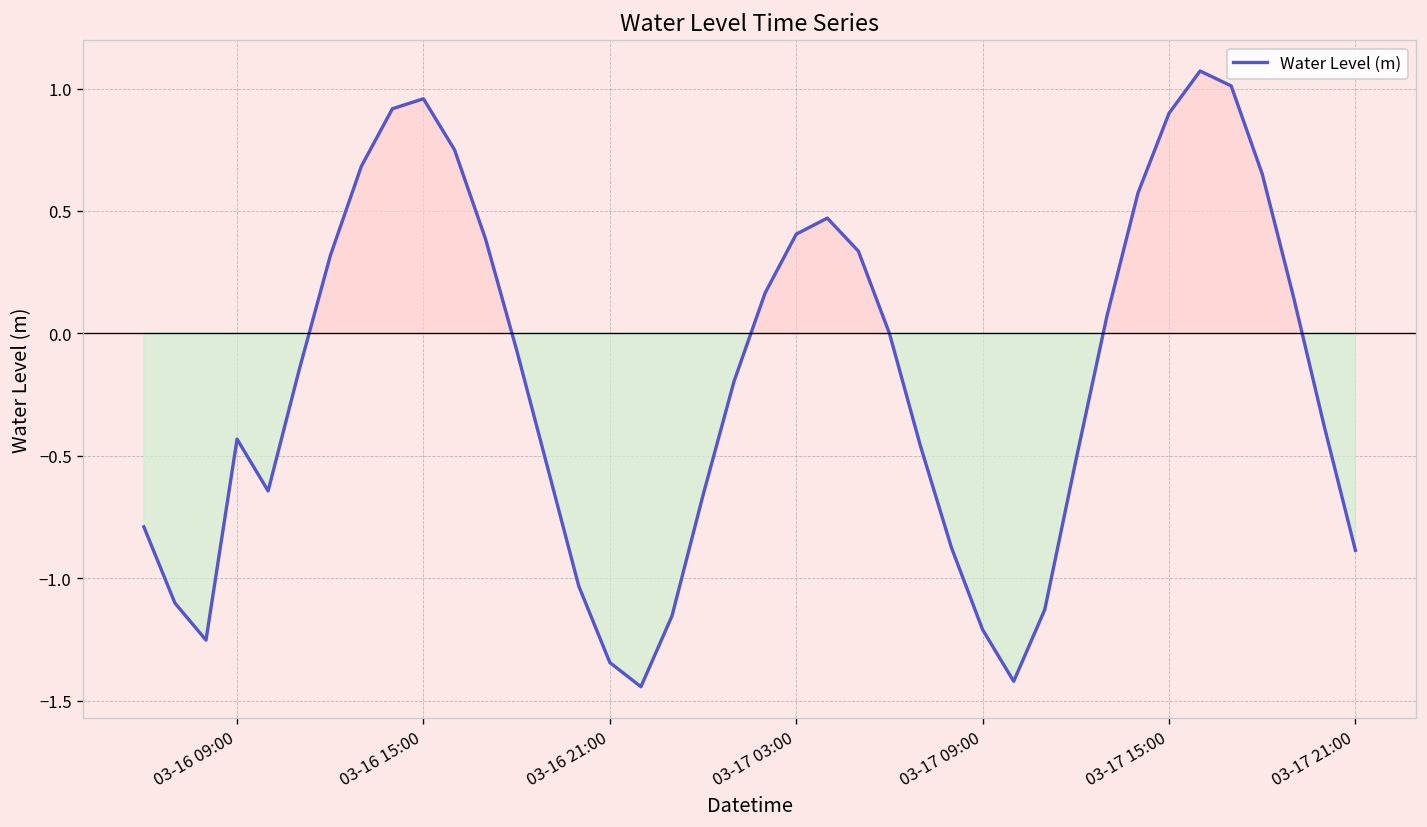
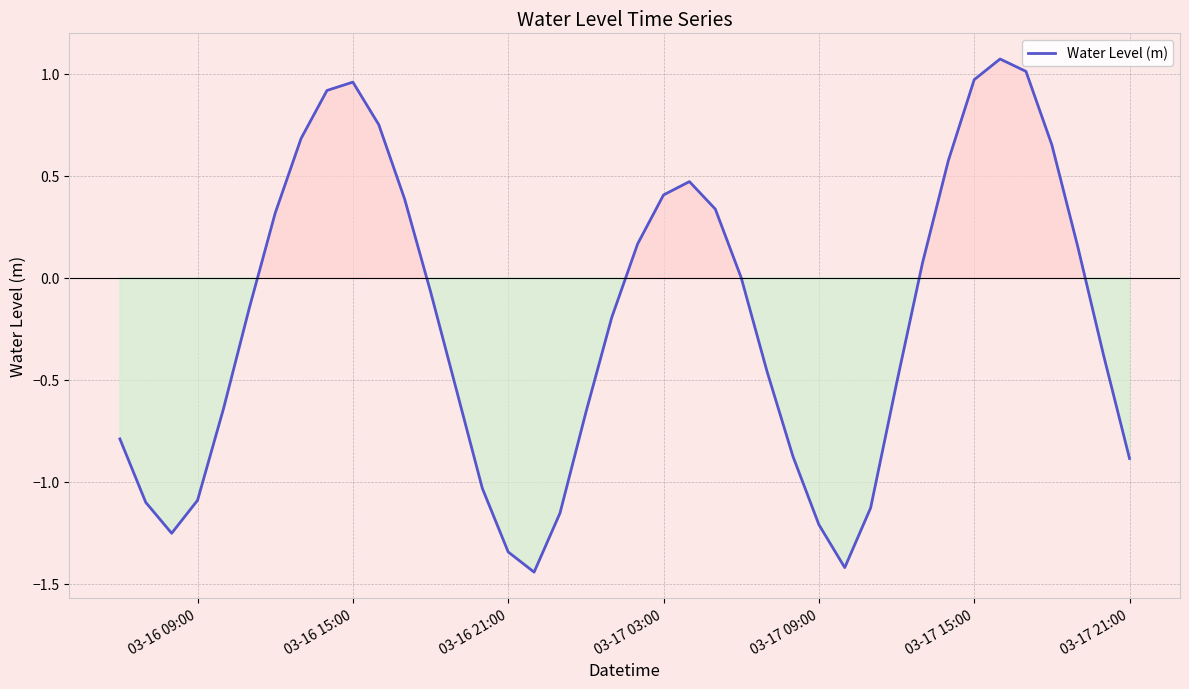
03-16 09:00: -0.43 -> -1.09
03-17 15:00: 0.90 -> 0.97
